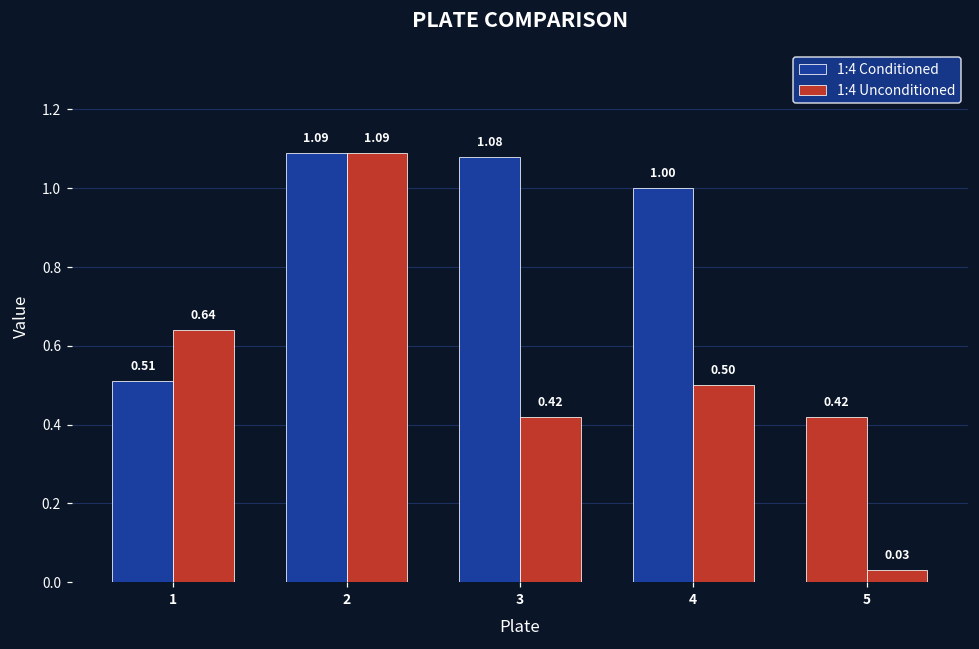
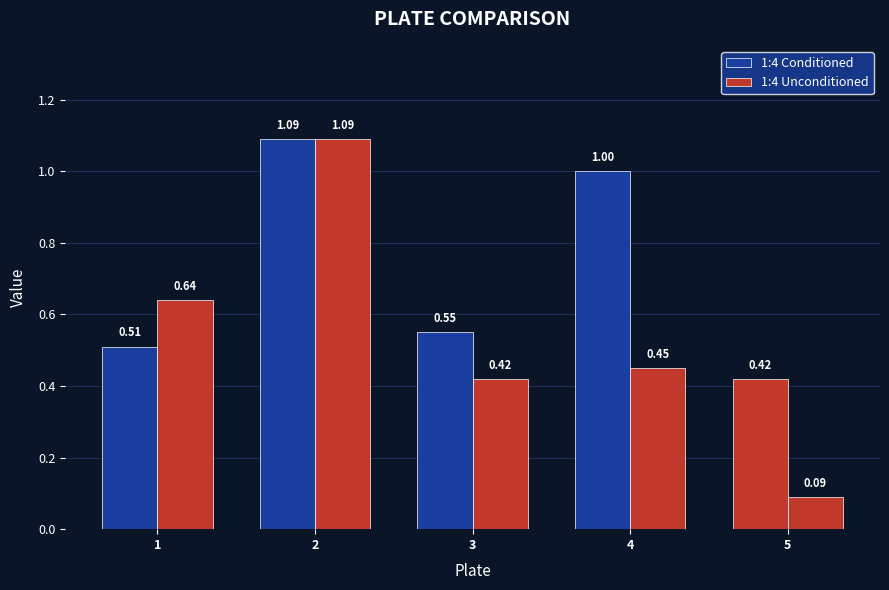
1:4 Conditioned, 3: 1.08 -> 0.55
1:4 Unconditioned, 4: 0.50 -> 0.45
1:4 Unconditioned, 5: 0.03 -> 0.09
